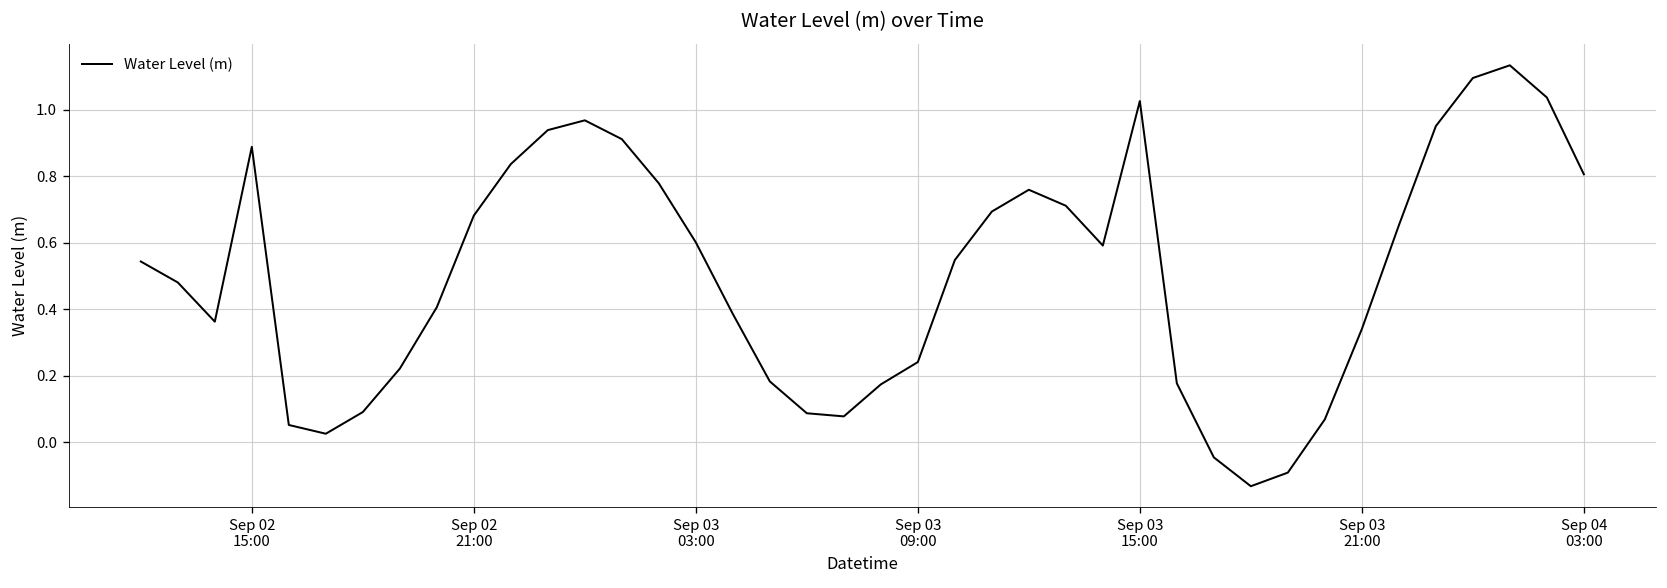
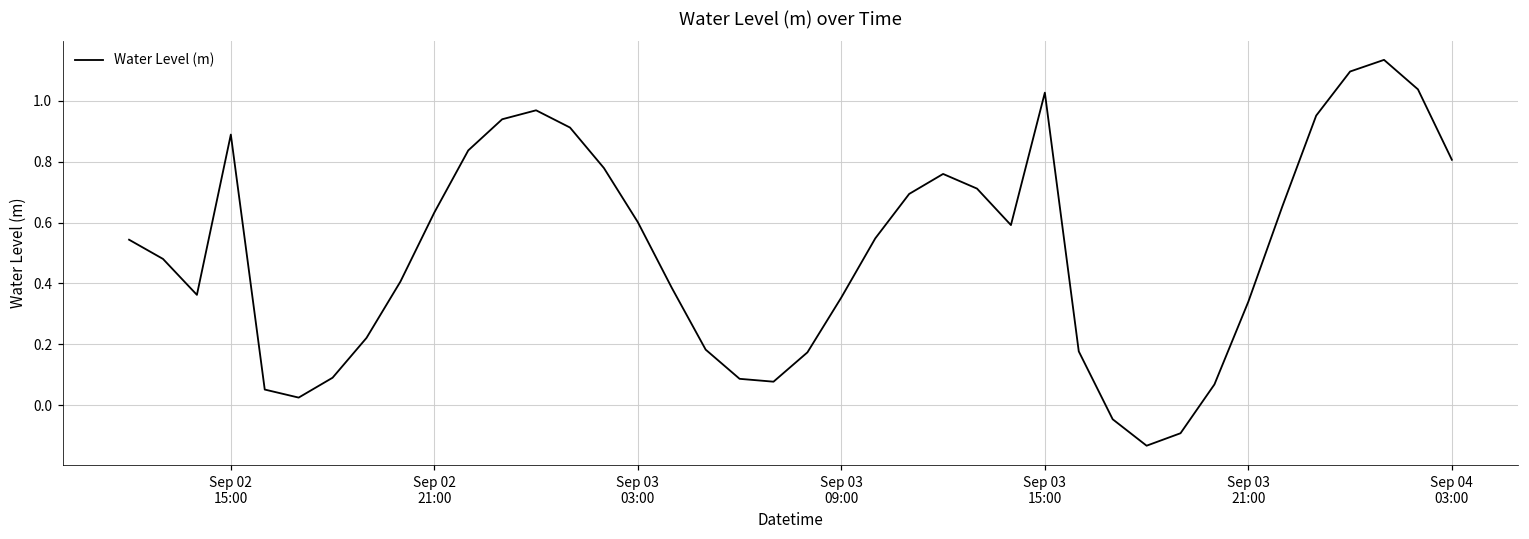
Sep 02 21:00: 0.68 -> 0.63
Sep 03 09:00: 0.24 -> 0.35
